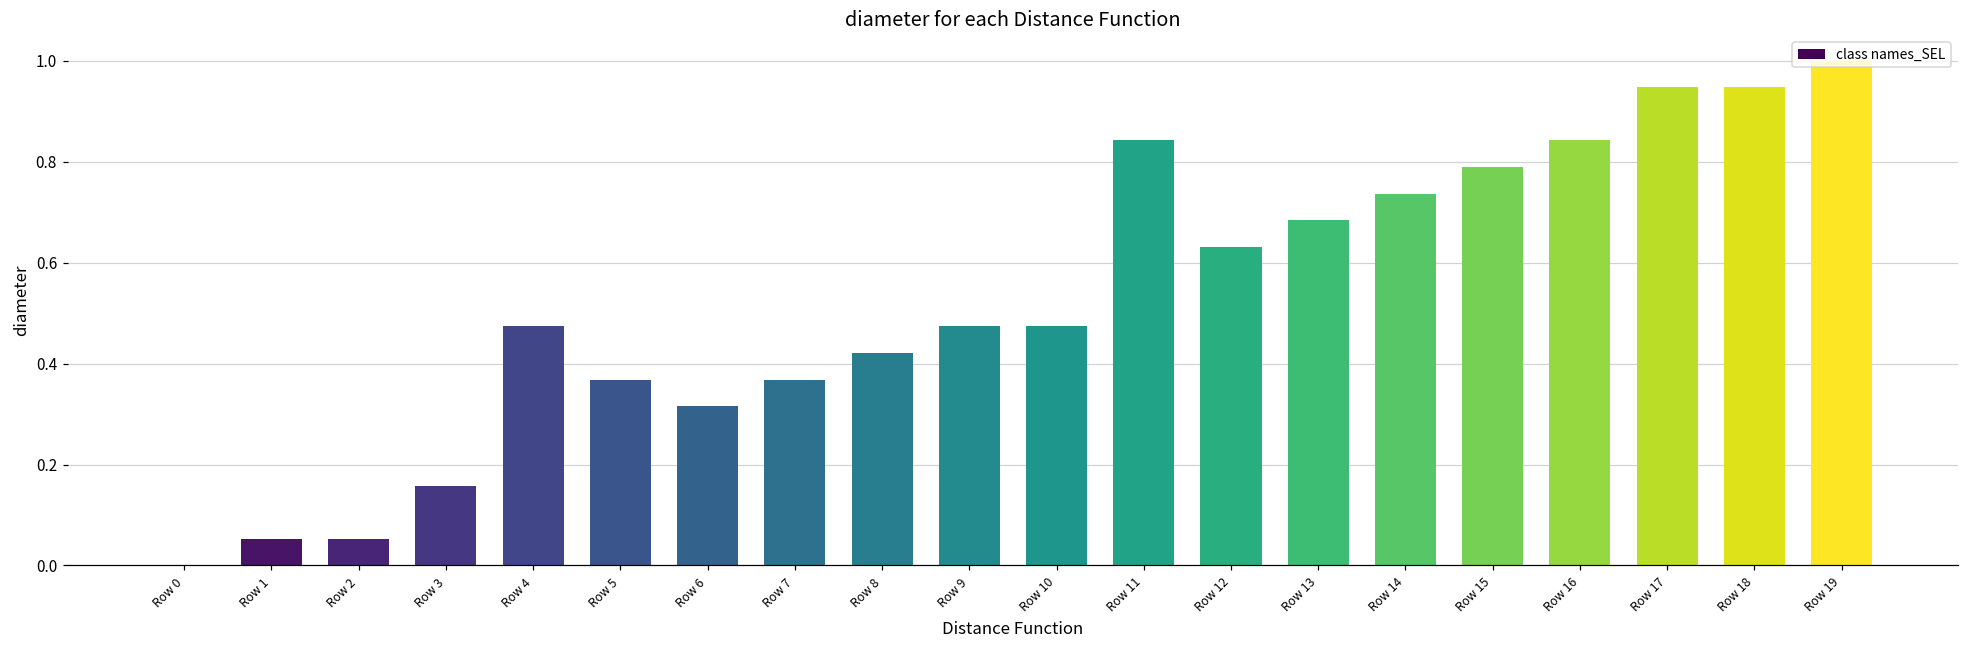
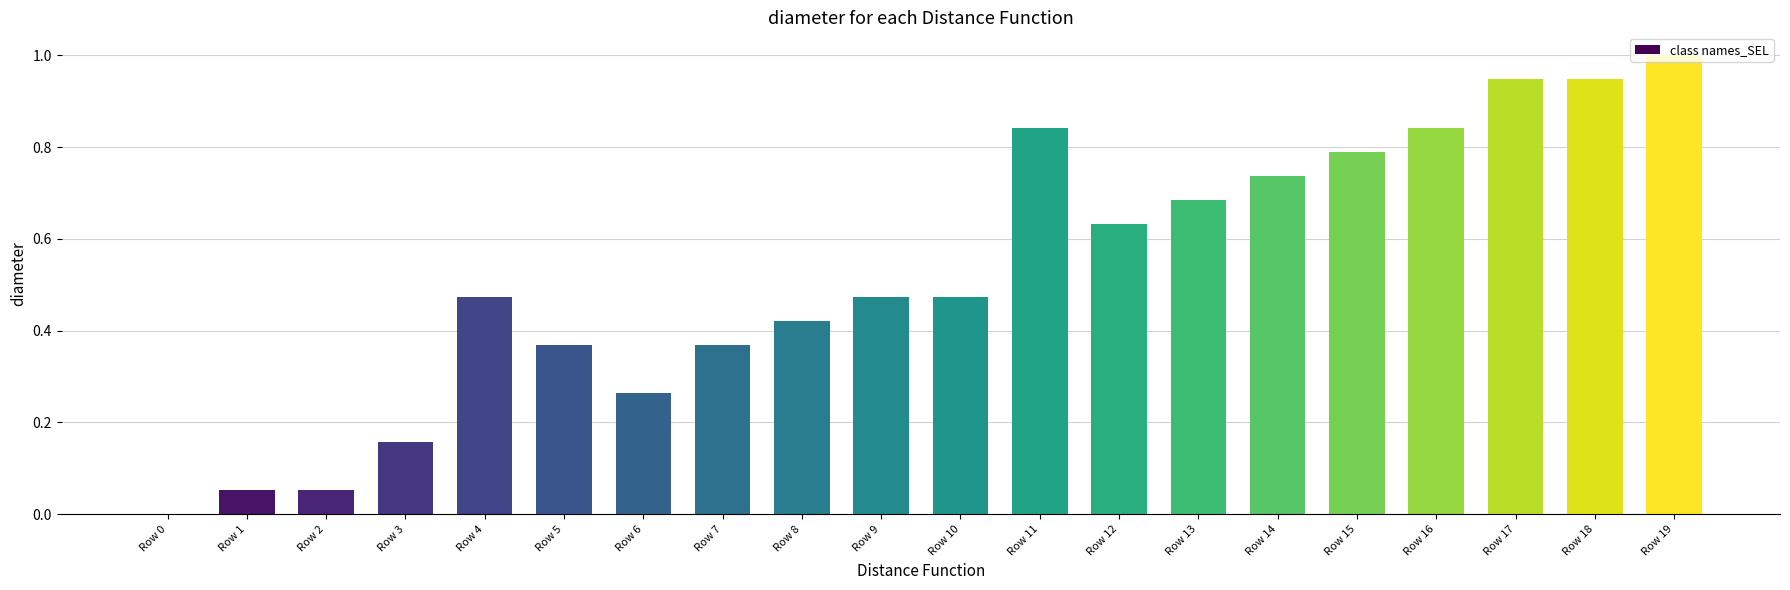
Row 6: 0.32 -> 0.26
